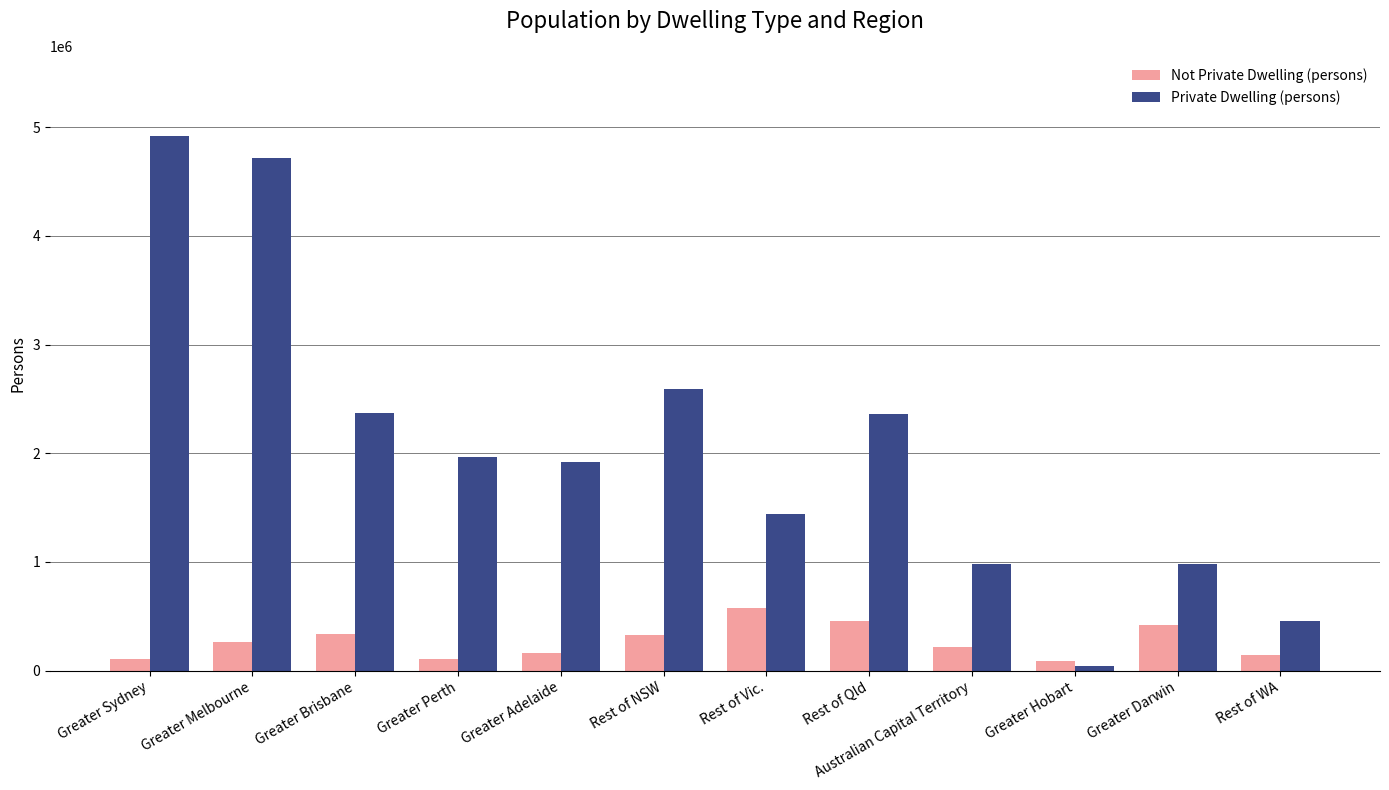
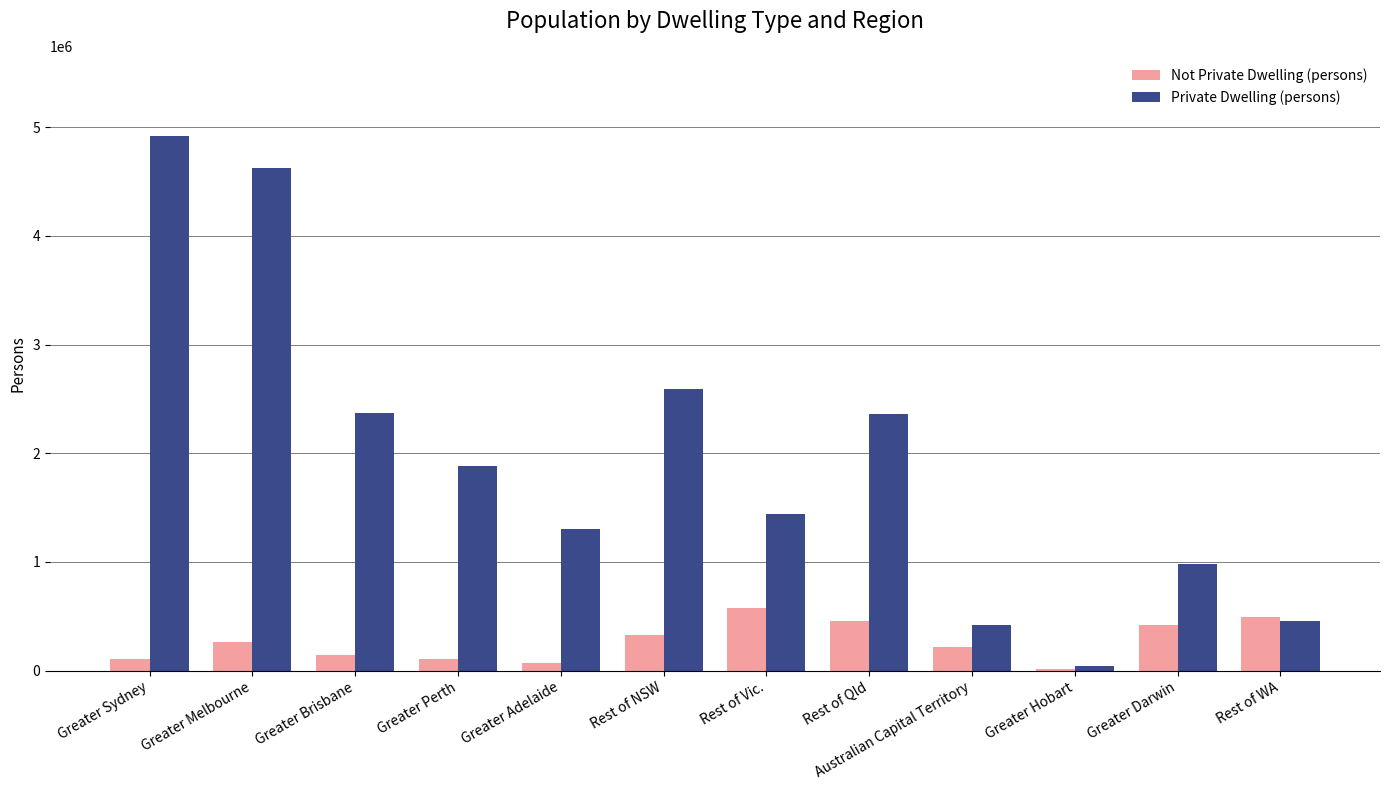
Private Dwelling (persons), Greater Melbourne: 4710000 -> 4630000
Not Private Dwelling (persons), Greater Brisbane: 340000 -> 140000
Private Dwelling (persons), Greater Perth: 1960000 -> 1890000
Not Private Dwelling (persons), Greater Adelaide: 160000 -> 70000
Private Dwelling (persons), Greater Adelaide: 1920000 -> 1310000
Private Dwelling (persons), Australian Capital Territory: 980000 -> 420000
Not Private Dwelling (persons), Greater Hobart: 90000 -> 20000
Not Private Dwelling (persons), Rest of WA: 140000 -> 490000
